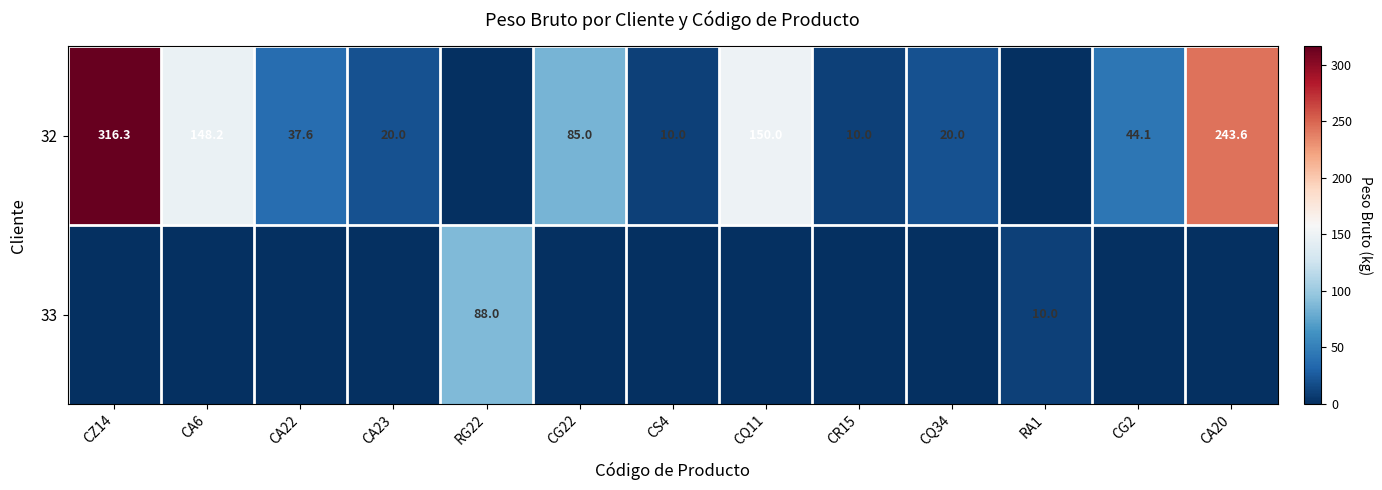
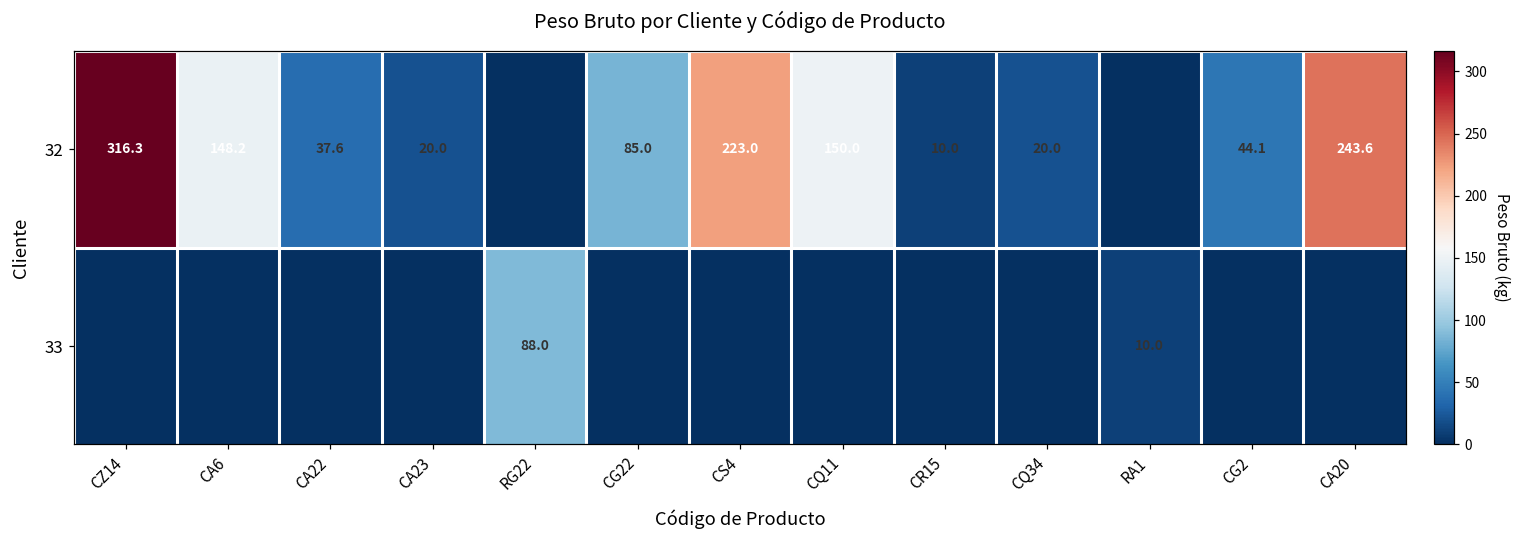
32, CS4: 10.0 -> 223.0
